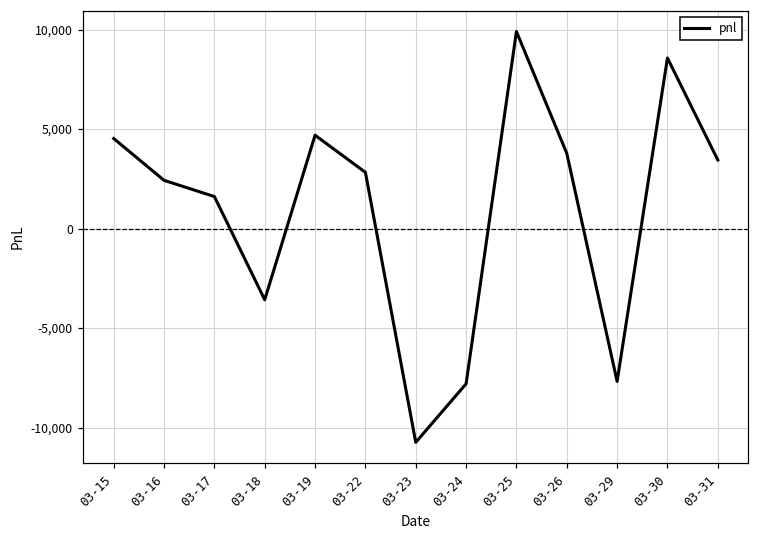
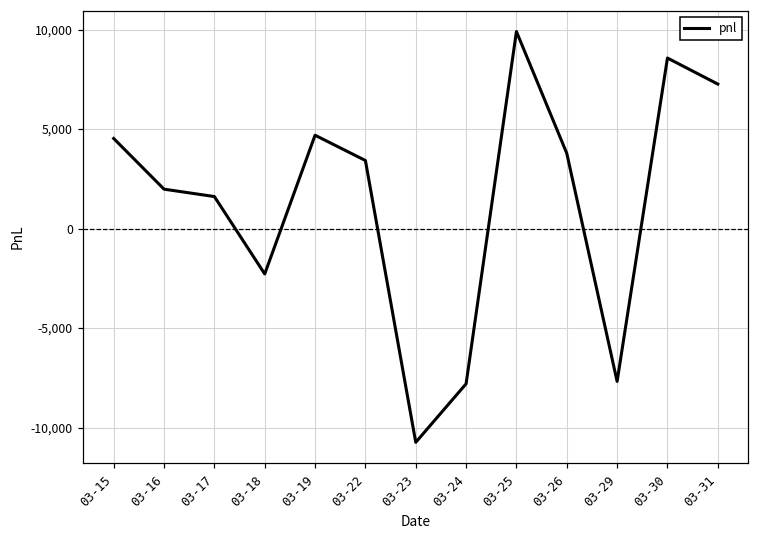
03-16: 2,400 -> 2,000
03-18: -3,600 -> -2,300
03-22: 2,800 -> 3,400
03-31: 3,400 -> 7,300
